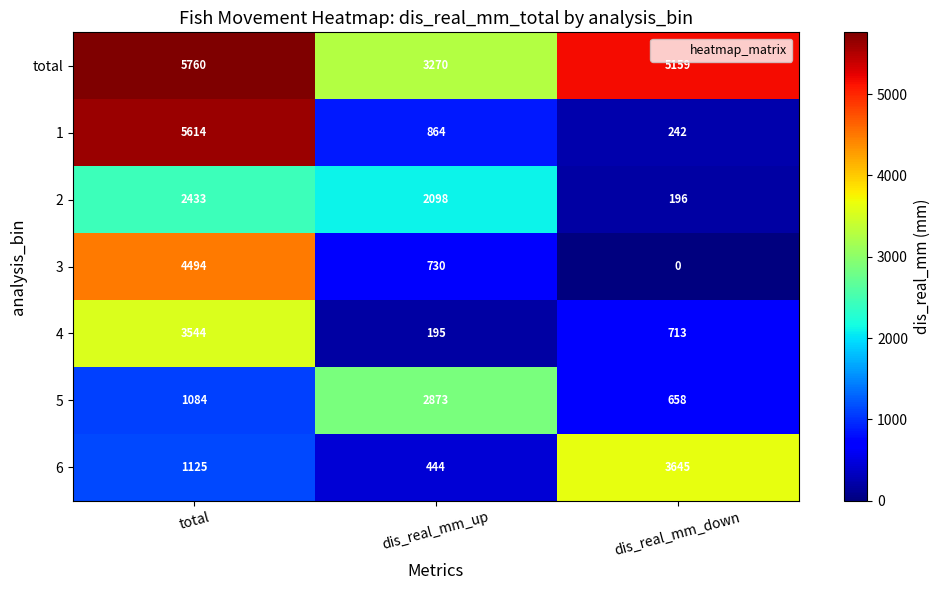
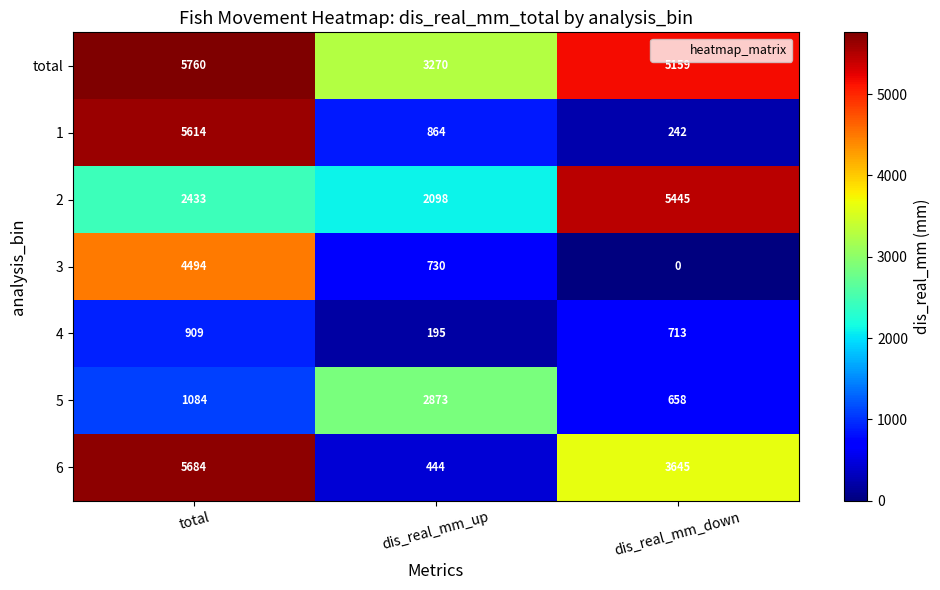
2, dis_real_mm_down: 196 -> 5445
4, total: 3544 -> 909
6, total: 1125 -> 5684
